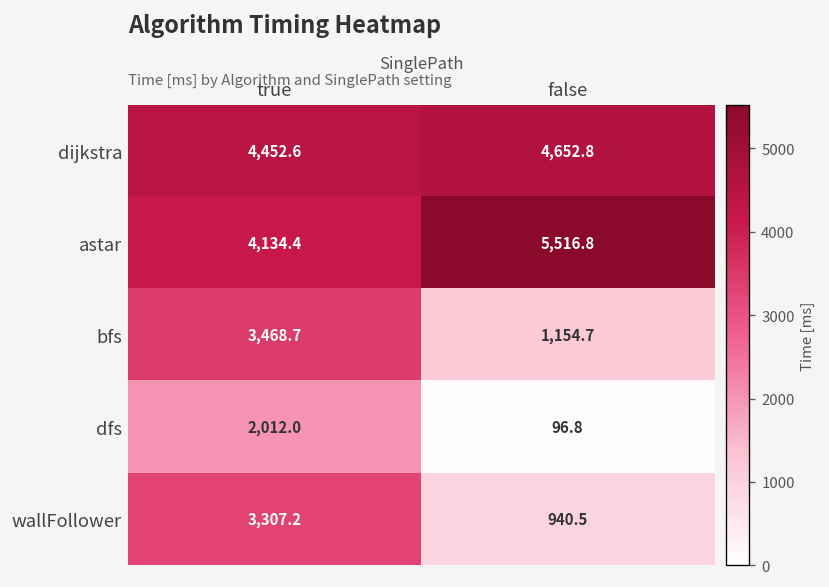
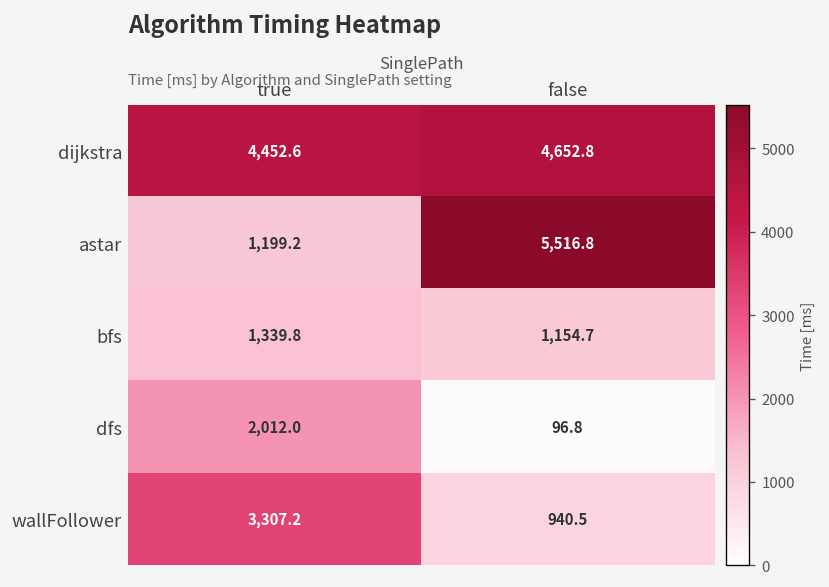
astar, true: 4,134.4 -> 1,199.2
bfs, true: 3,468.7 -> 1,339.8
